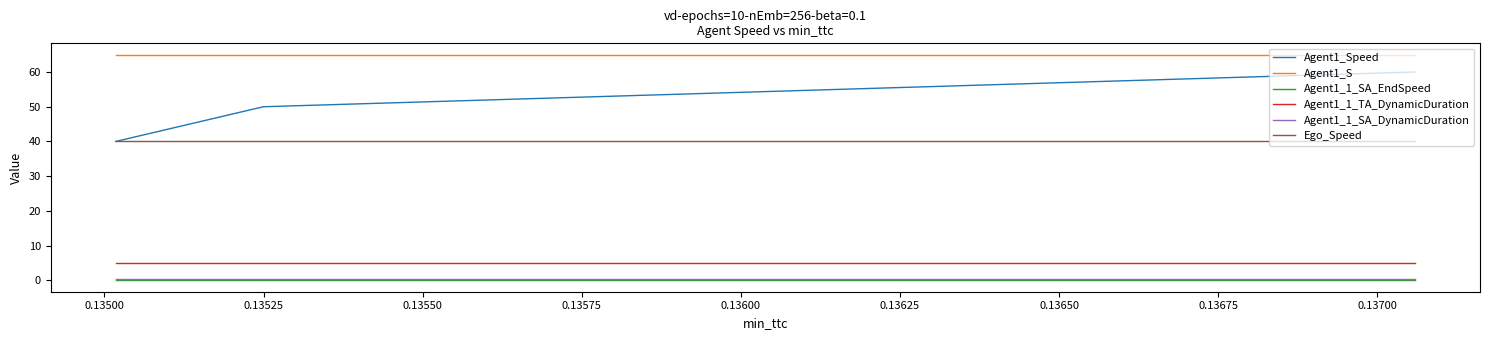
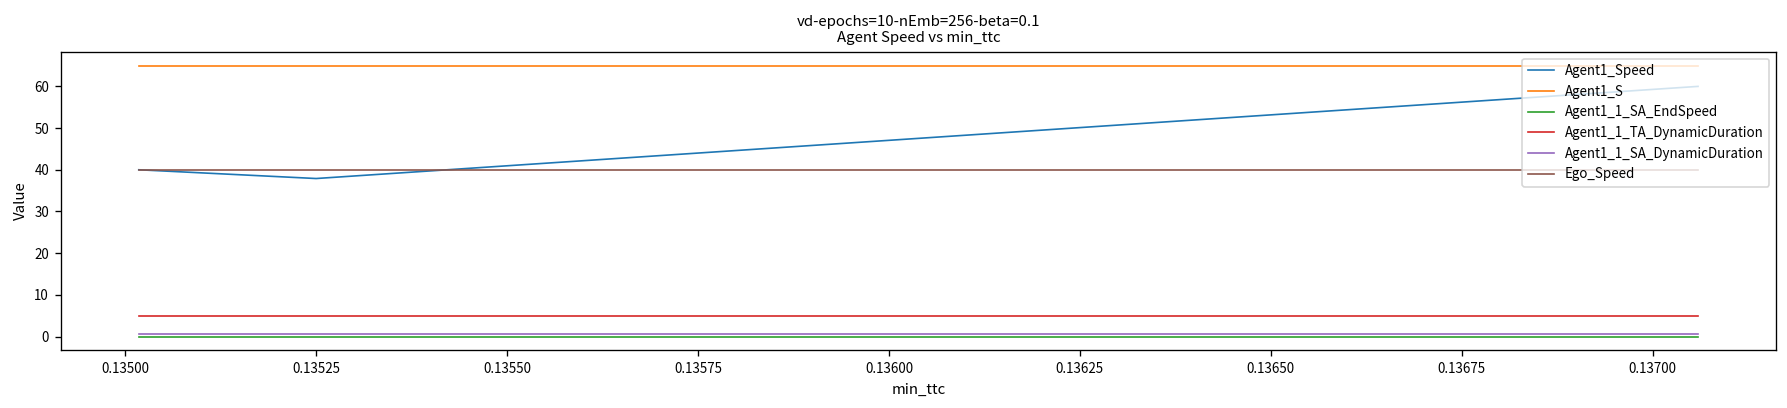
Agent1_Speed, 0.13525: 50 -> 38
